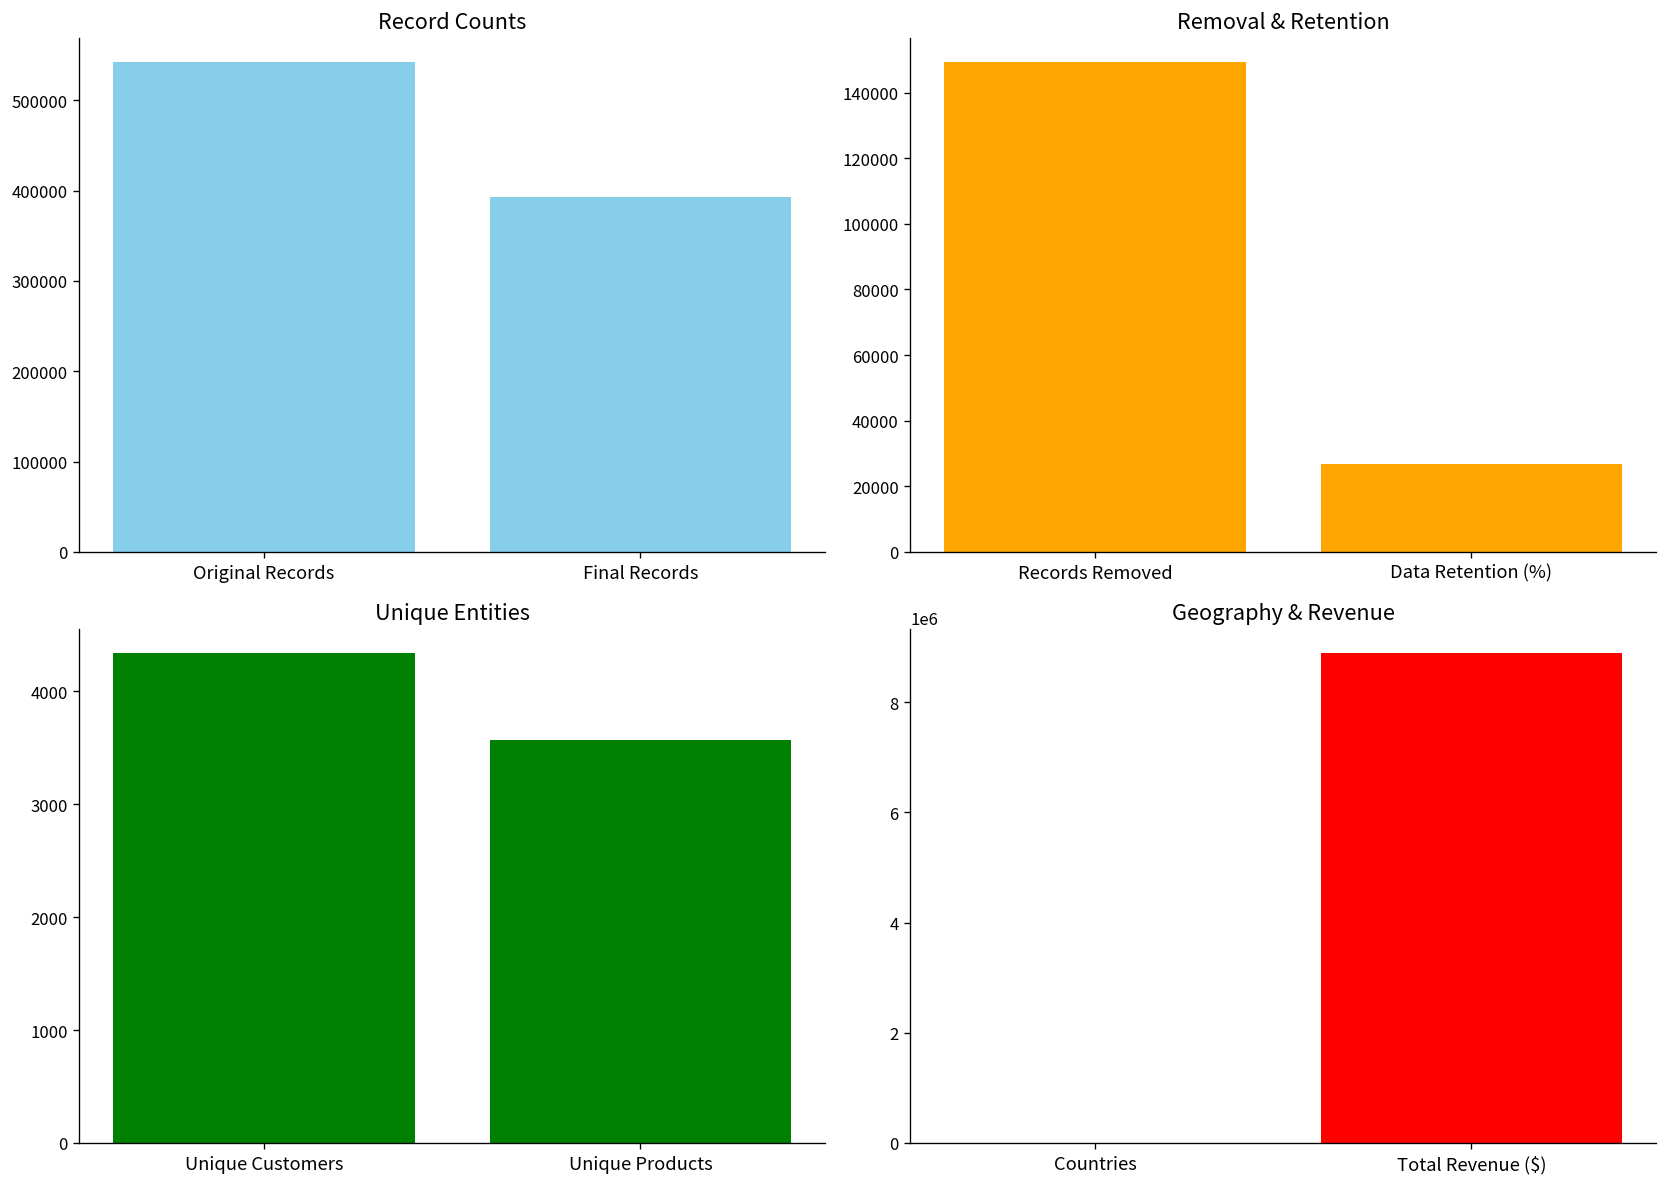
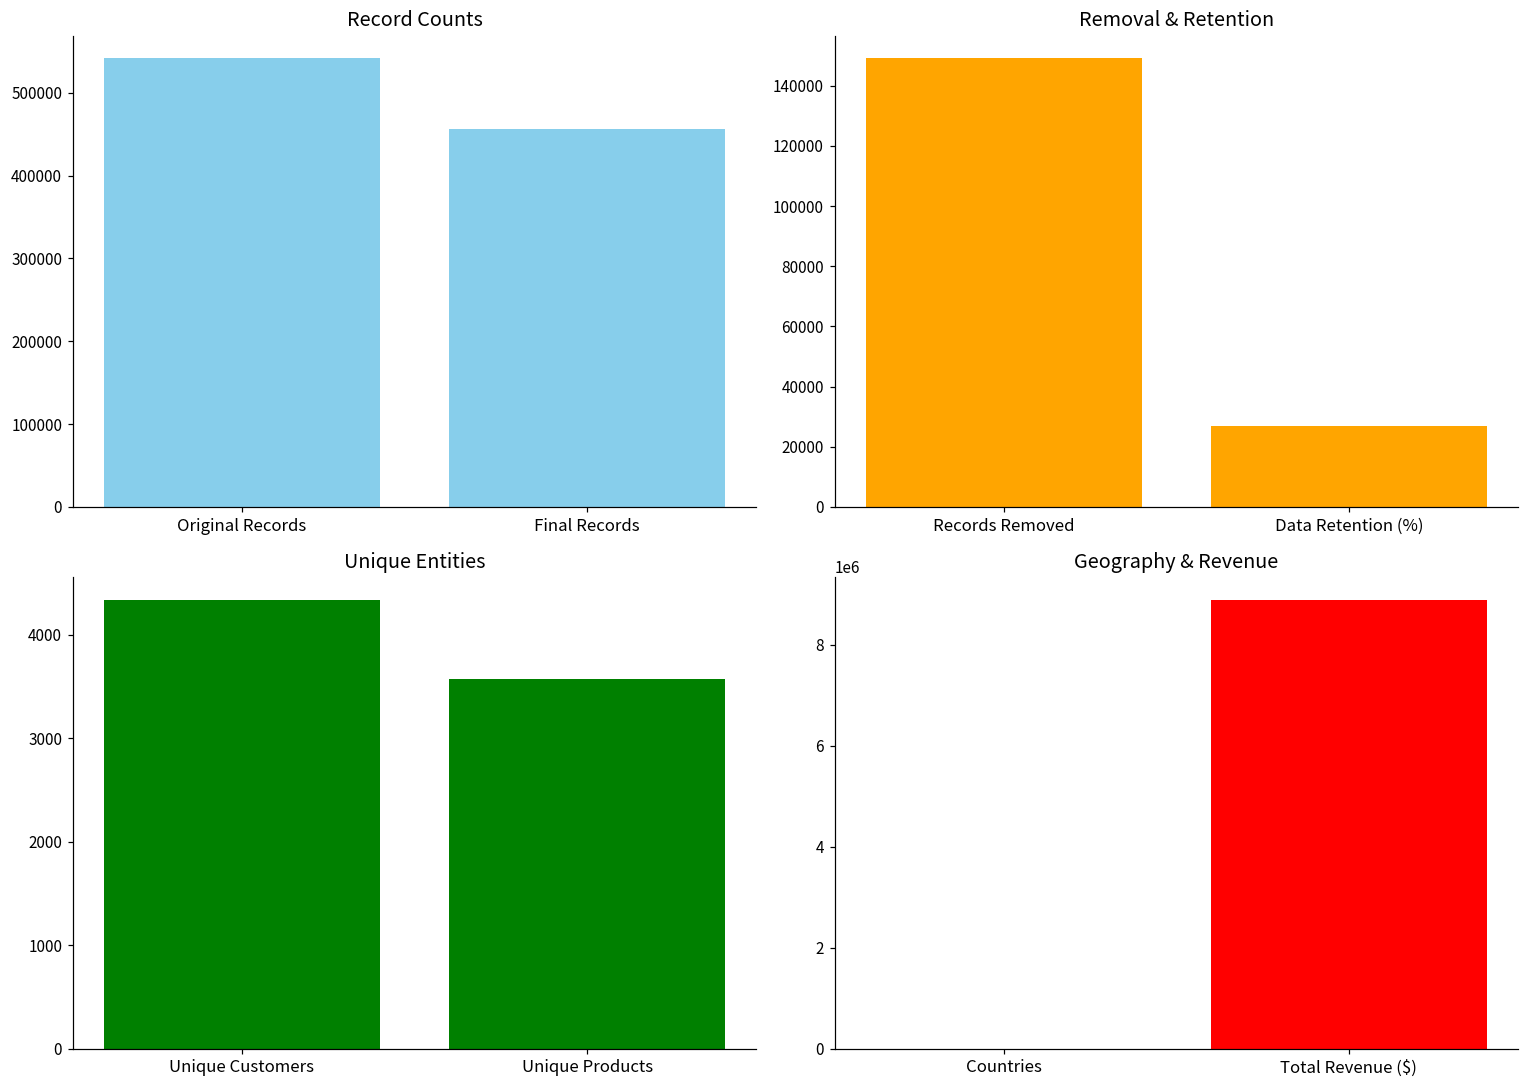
Record Counts, Final Records: 390000 -> 460000
